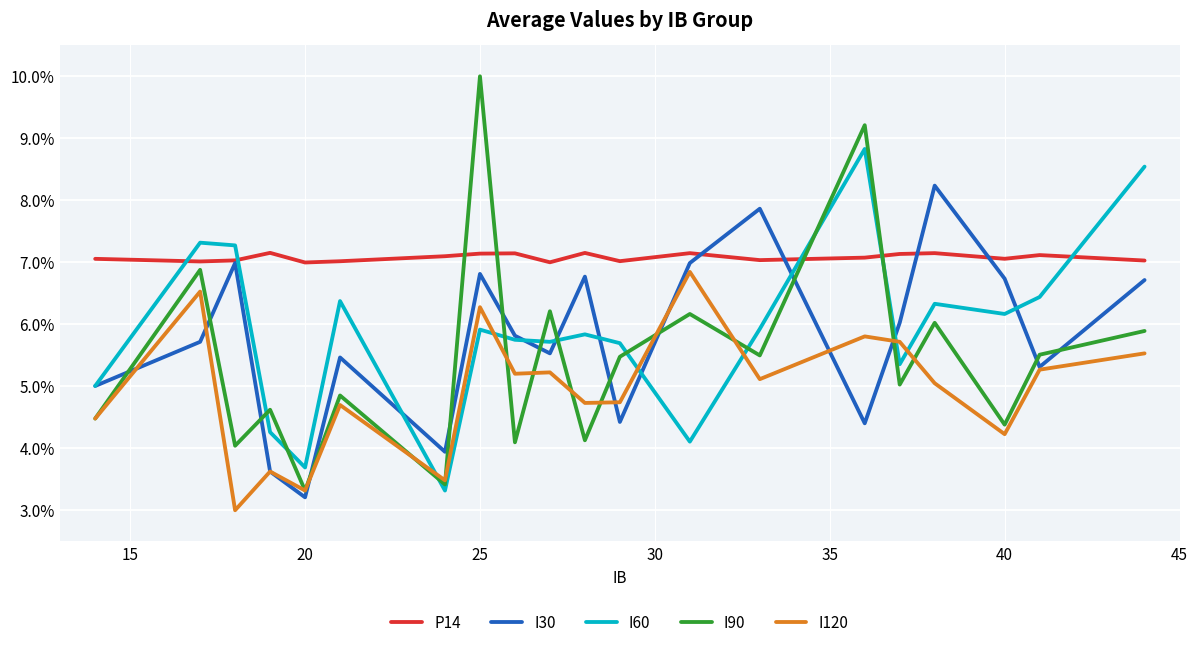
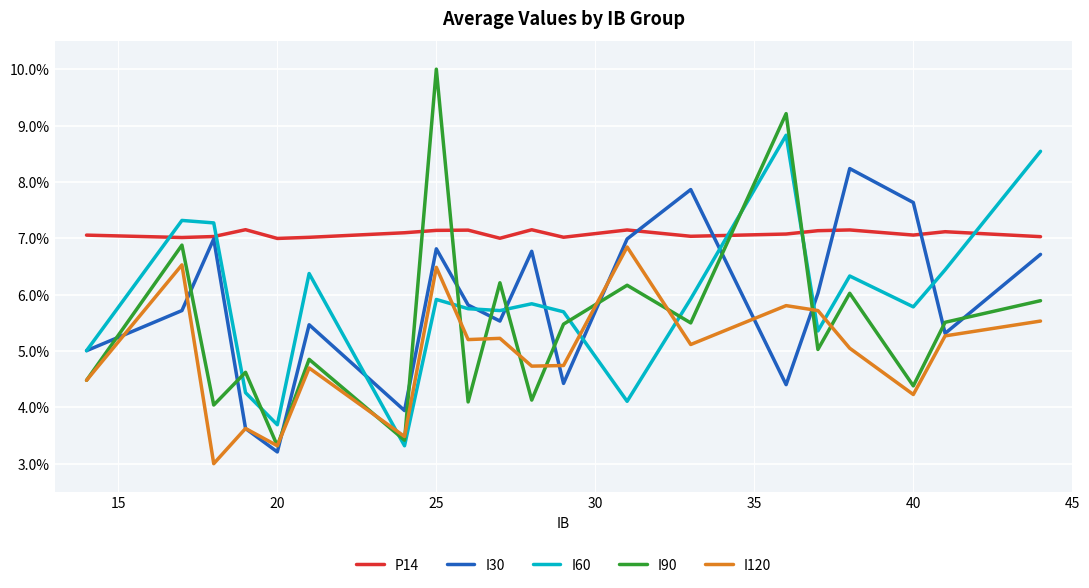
I120, 25: 6.3% -> 6.5%
I30, 40: 6.7% -> 7.6%
I60, 40: 6.2% -> 5.8%
